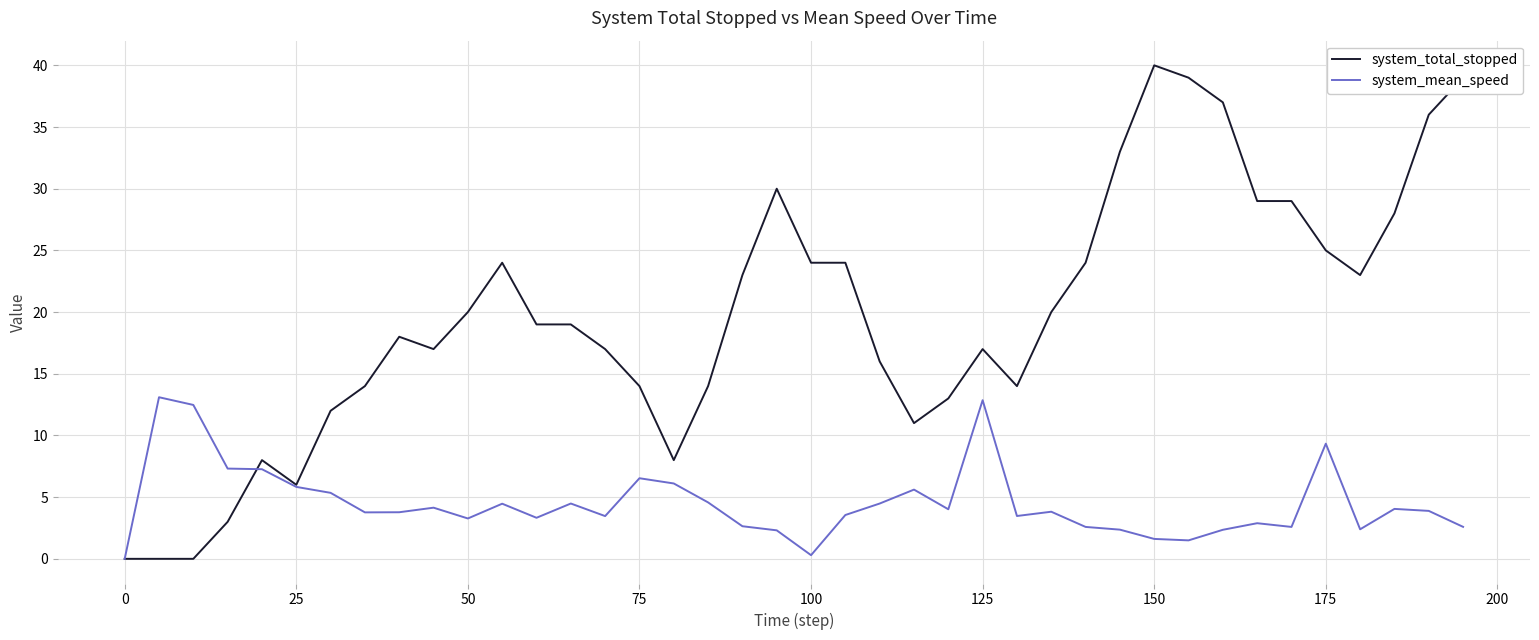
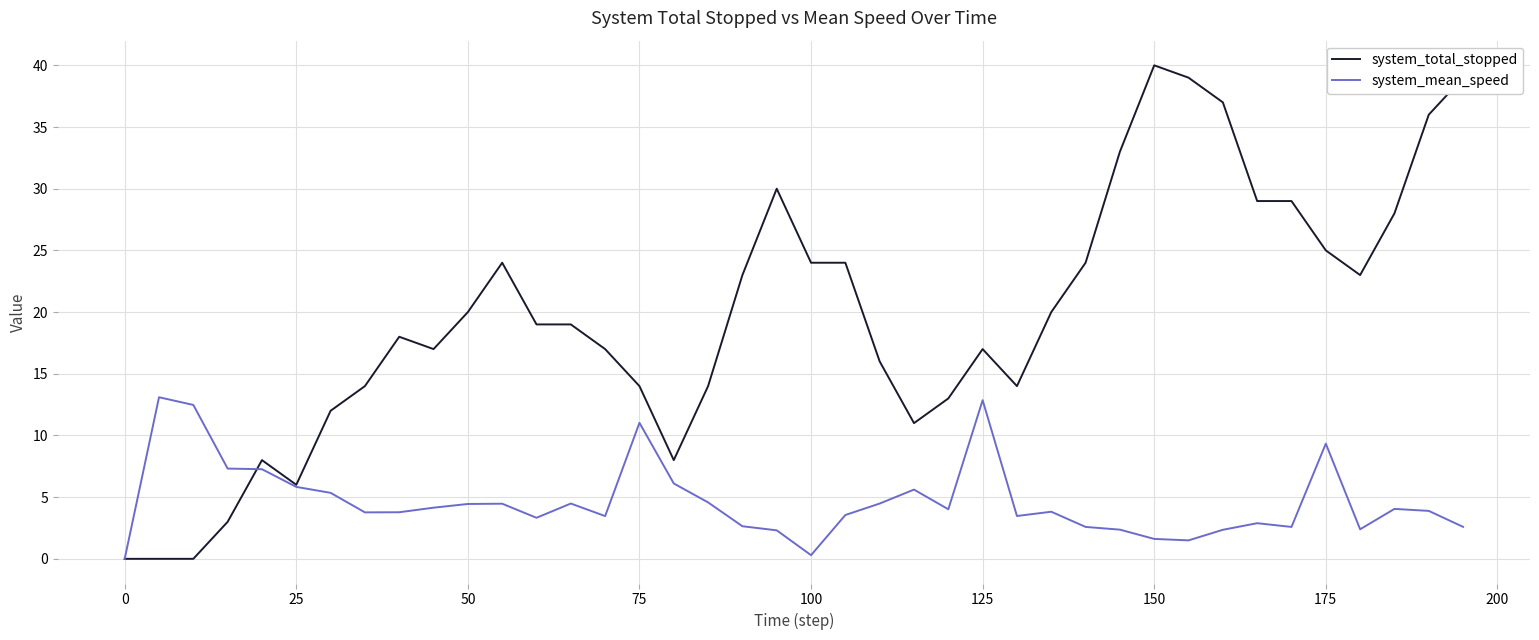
system_mean_speed, 50: 3.3 -> 4.4
system_mean_speed, 75: 6.5 -> 11.0
